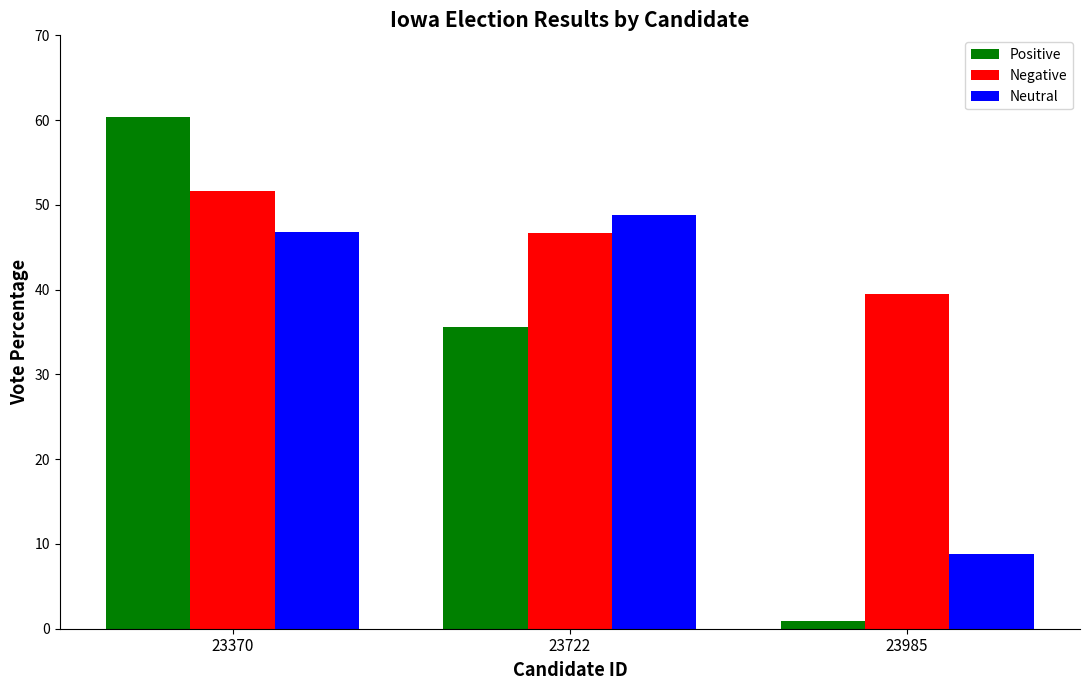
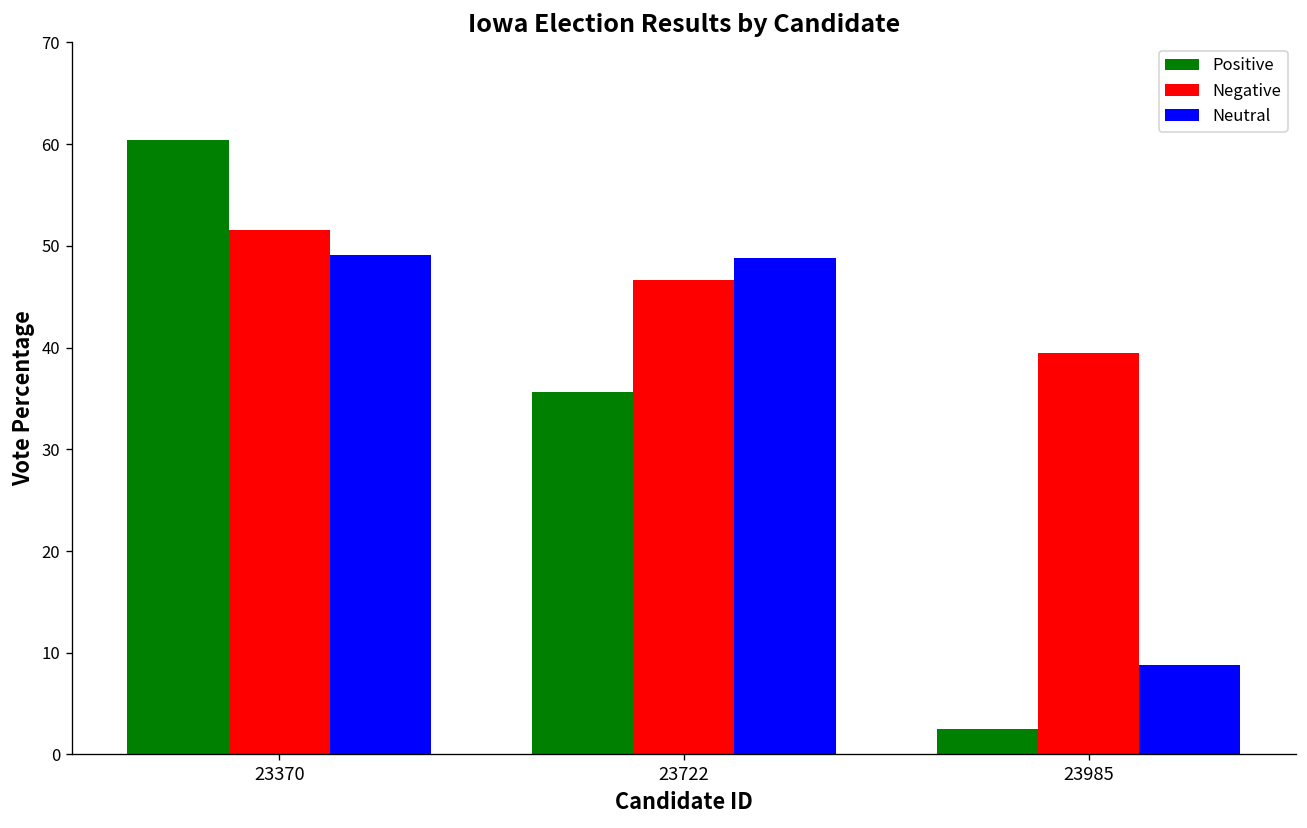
Neutral, 23370: 47 -> 49
Positive, 23985: 1 -> 2
